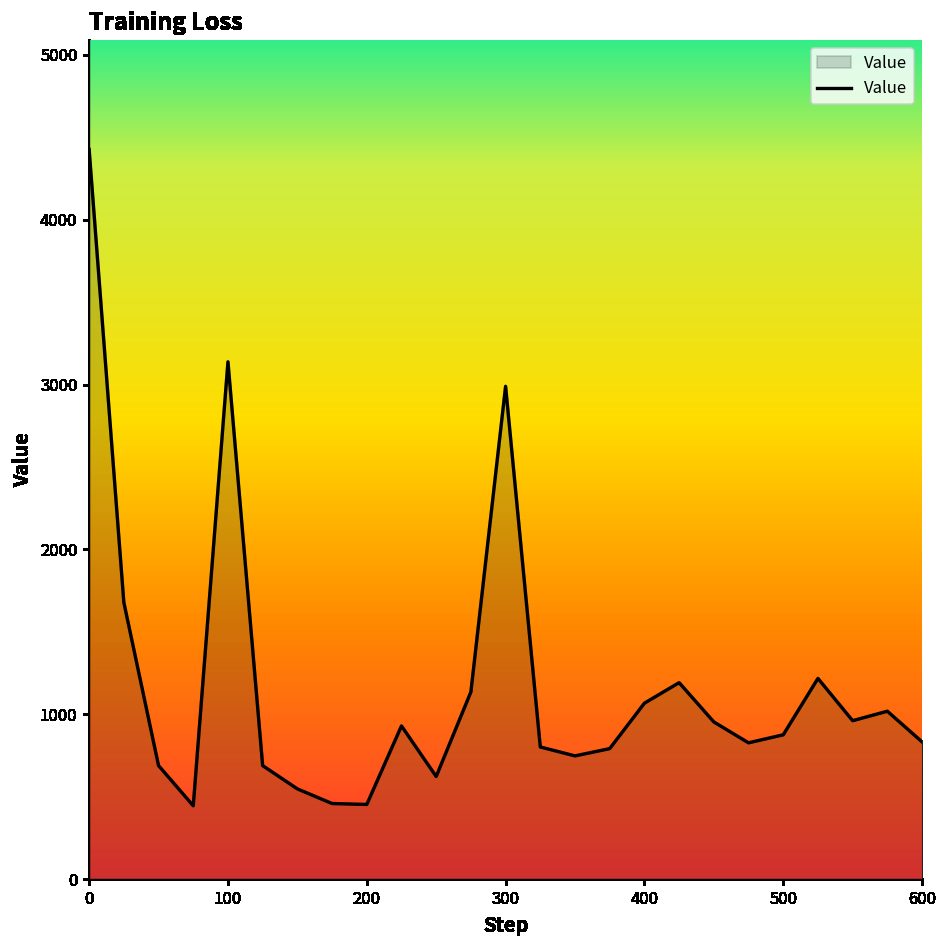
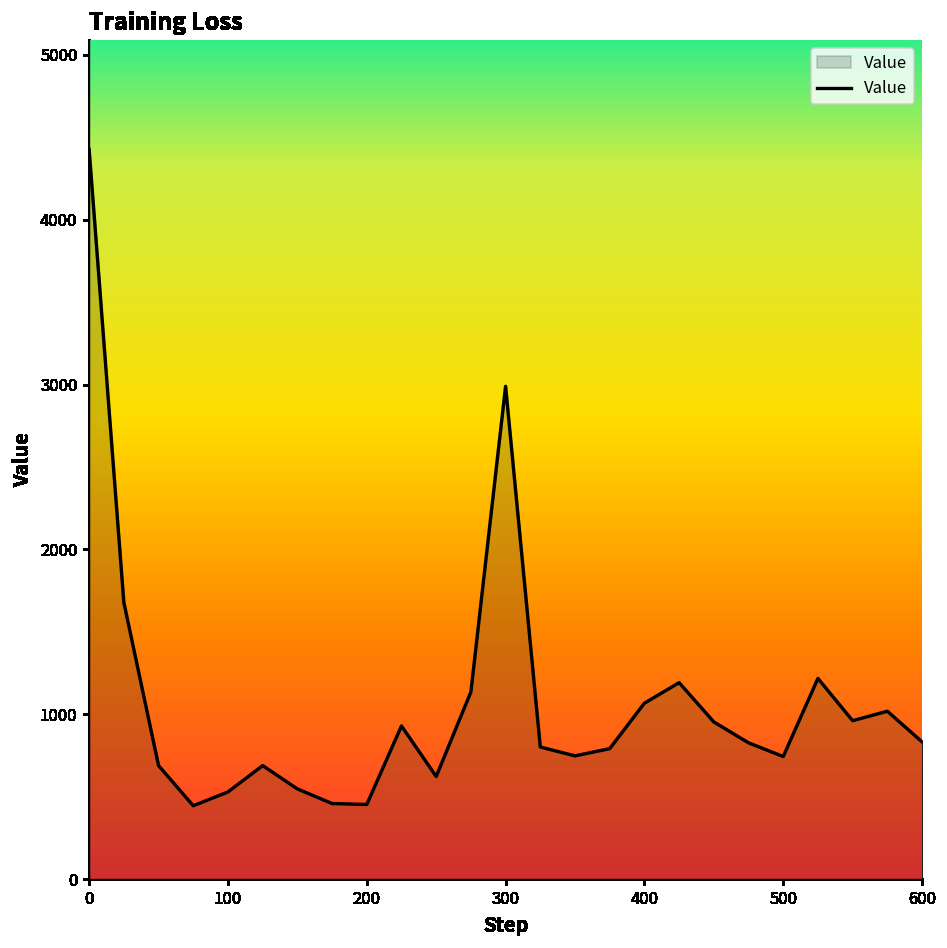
100: 3140 -> 530
500: 880 -> 740
